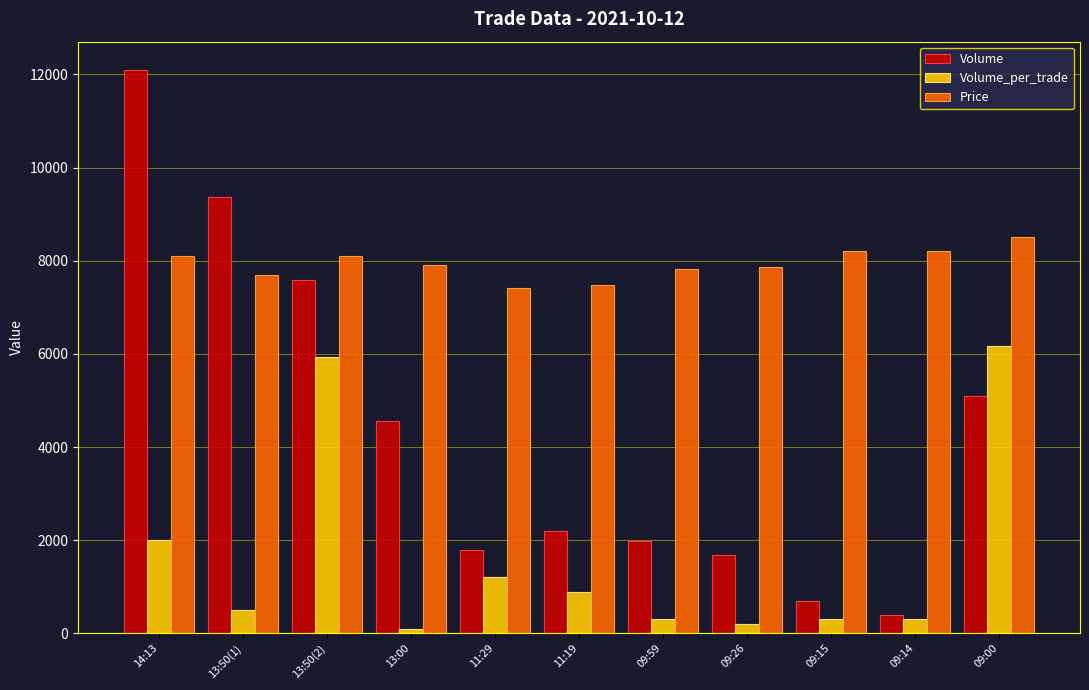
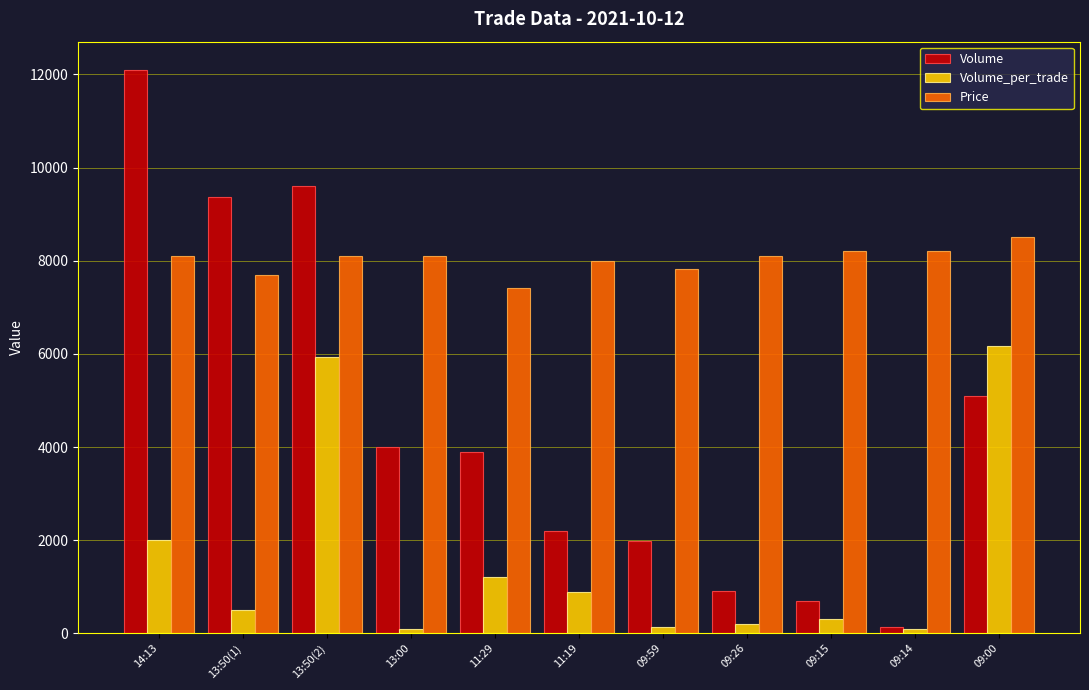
Volume, 13:50(2): 7600 -> 9600
Volume, 13:00: 4500 -> 4000
Price, 13:00: 7900 -> 8100
Volume, 11:29: 1800 -> 3900
Price, 11:19: 7500 -> 8000
Volume_per_trade, 09:59: 300 -> 100
Volume, 09:26: 1700 -> 900
Price, 09:26: 7900 -> 8100
Volume, 09:14: 400 -> 100
Volume_per_trade, 09:14: 300 -> 100
